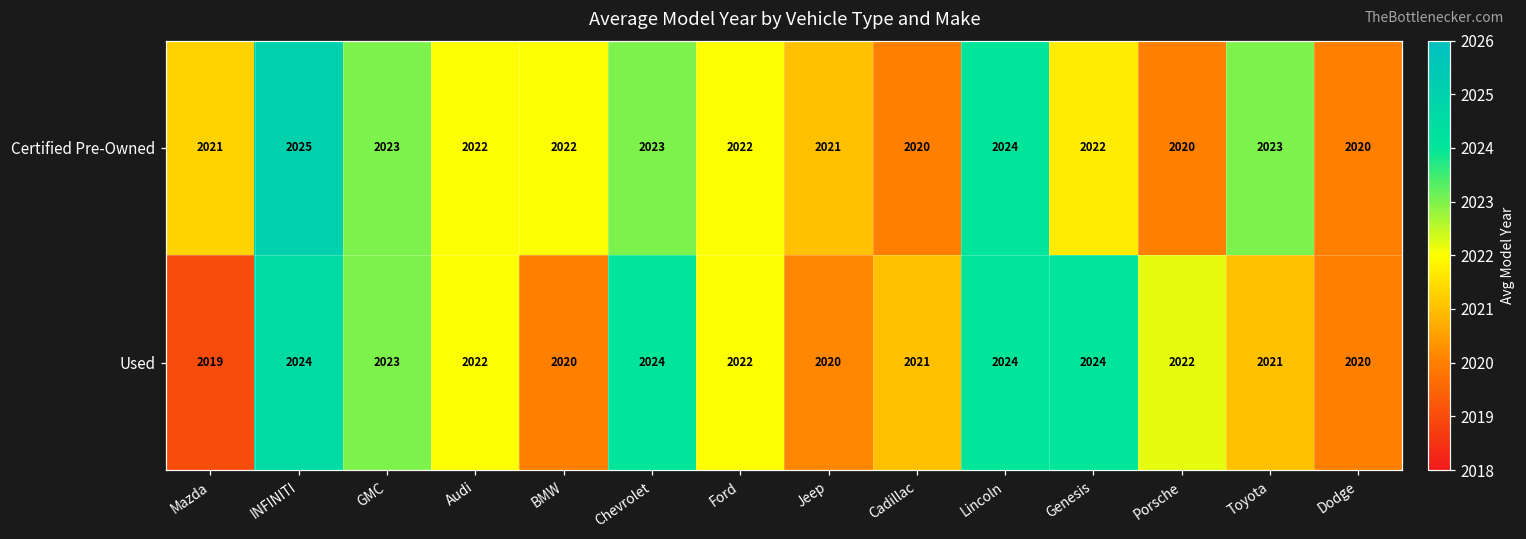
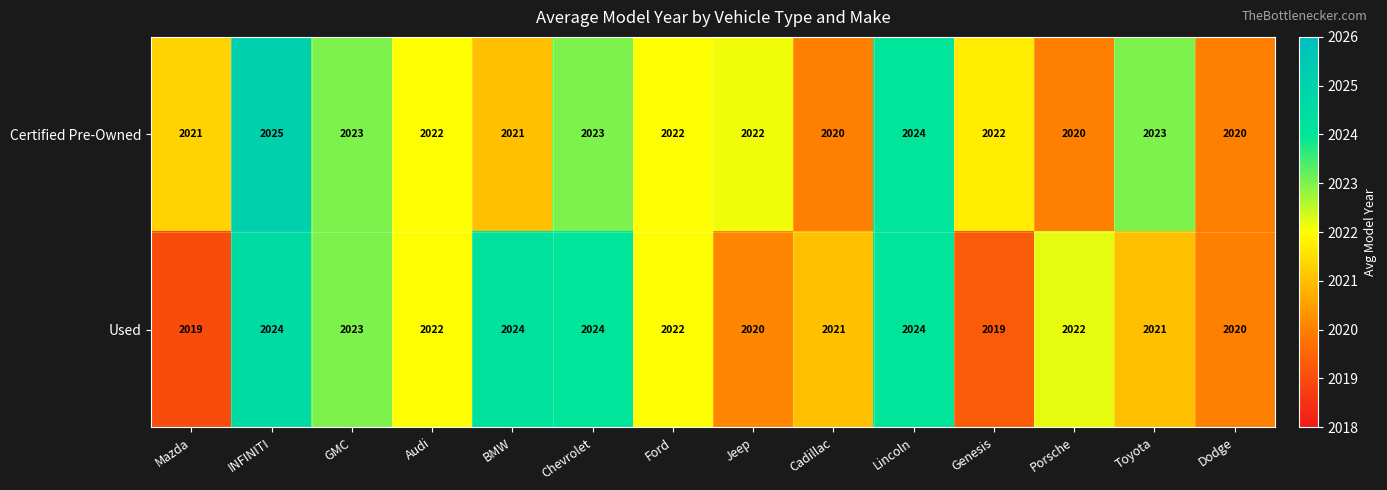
Certified Pre-Owned, BMW: 2022 -> 2021
Certified Pre-Owned, Jeep: 2021 -> 2022
Used, BMW: 2020 -> 2024
Used, Genesis: 2024 -> 2019
